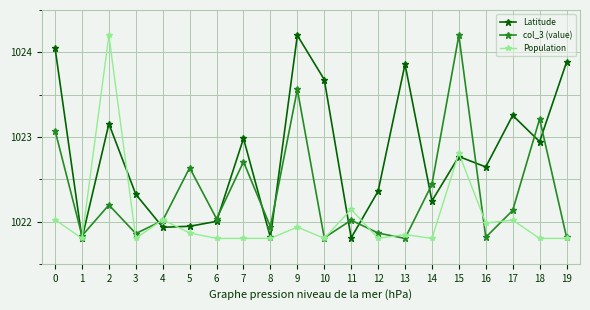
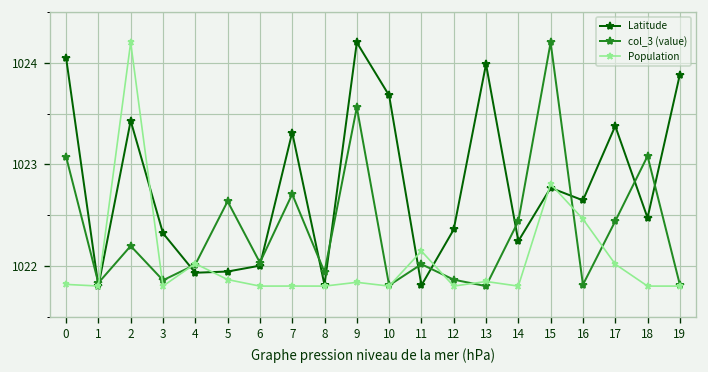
Population, 0: 1022.0 -> 1021.8
Latitude, 2: 1023.2 -> 1023.4
Latitude, 7: 1023.0 -> 1023.3
Population, 9: 1021.9 -> 1021.8
Latitude, 13: 1023.9 -> 1024.0
Population, 16: 1022.0 -> 1022.5
Latitude, 17: 1023.3 -> 1023.4
col_3 (value), 17: 1022.1 -> 1022.4
Latitude, 18: 1022.9 -> 1022.5
col_3 (value), 18: 1023.2 -> 1023.1
